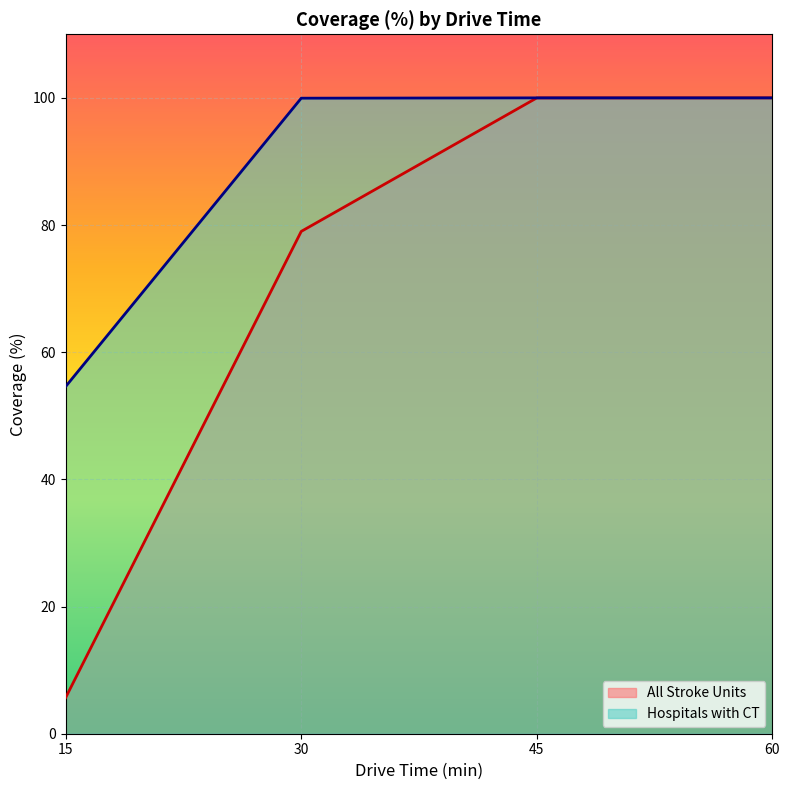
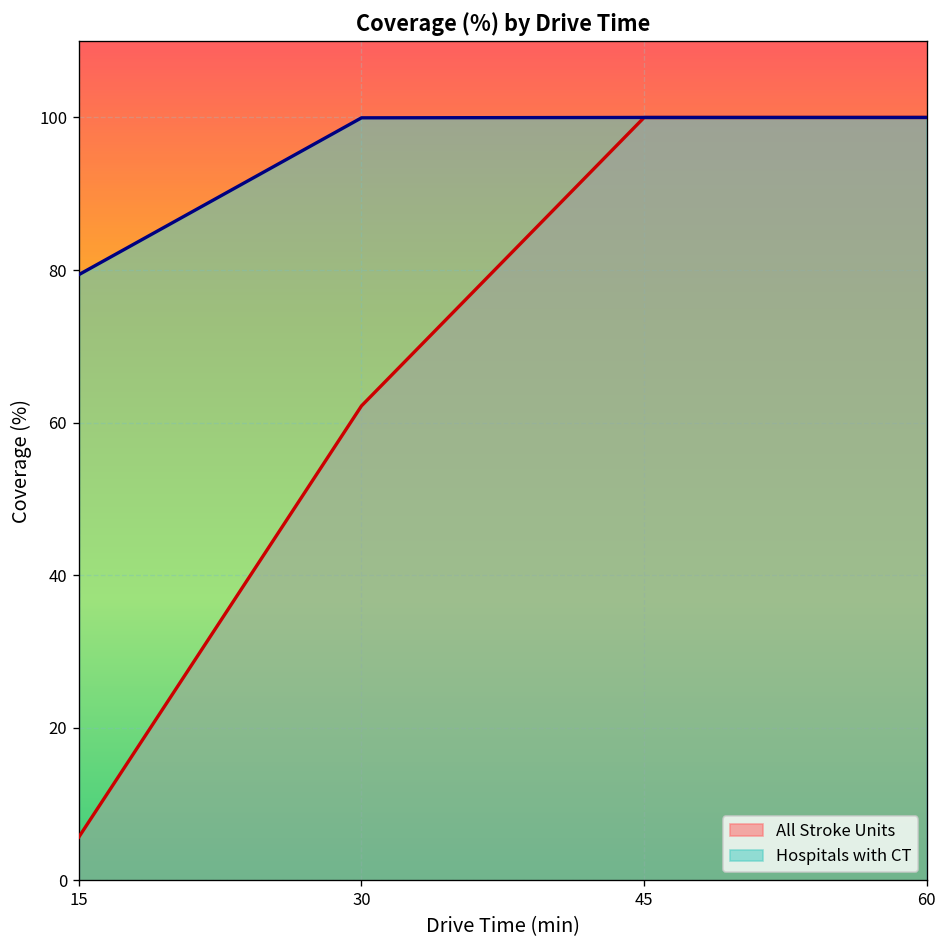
Hospitals with CT, 15: 55 -> 79
All Stroke Units, 30: 79 -> 62
